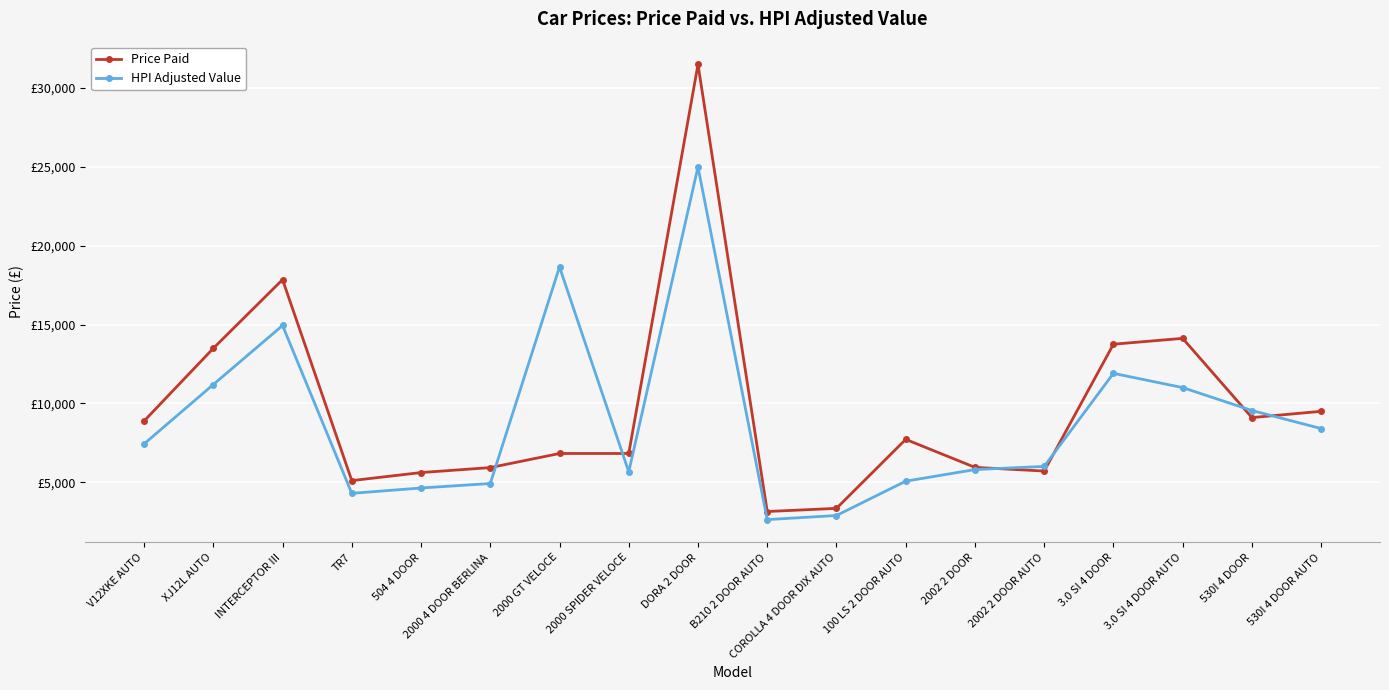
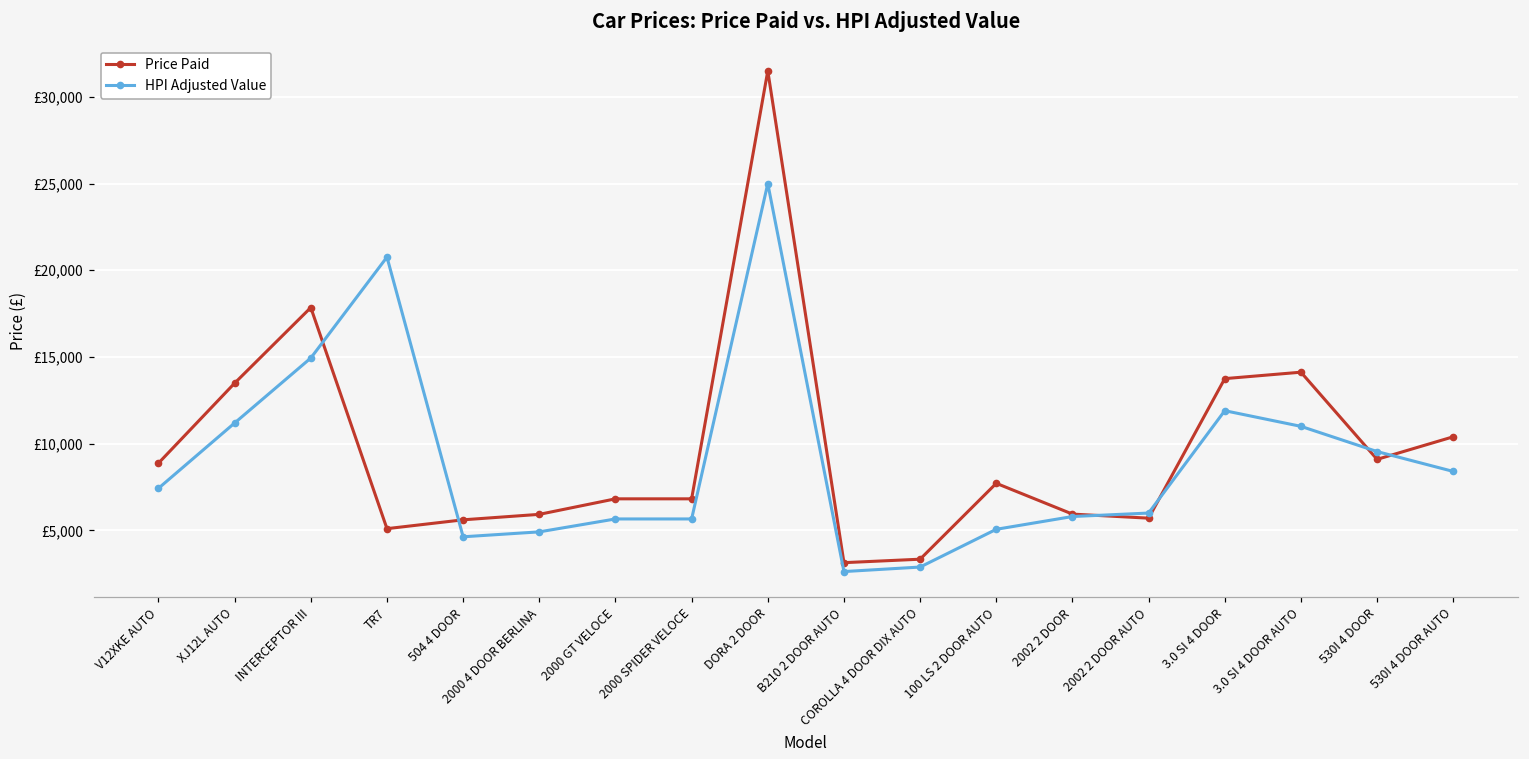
HPI Adjusted Value, TR7: £4,300 -> £20,800
HPI Adjusted Value, 2000 GT VELOCE: £18,700 -> £5,700
Price Paid, 530I 4 DOOR AUTO: £9,500 -> £10,400
